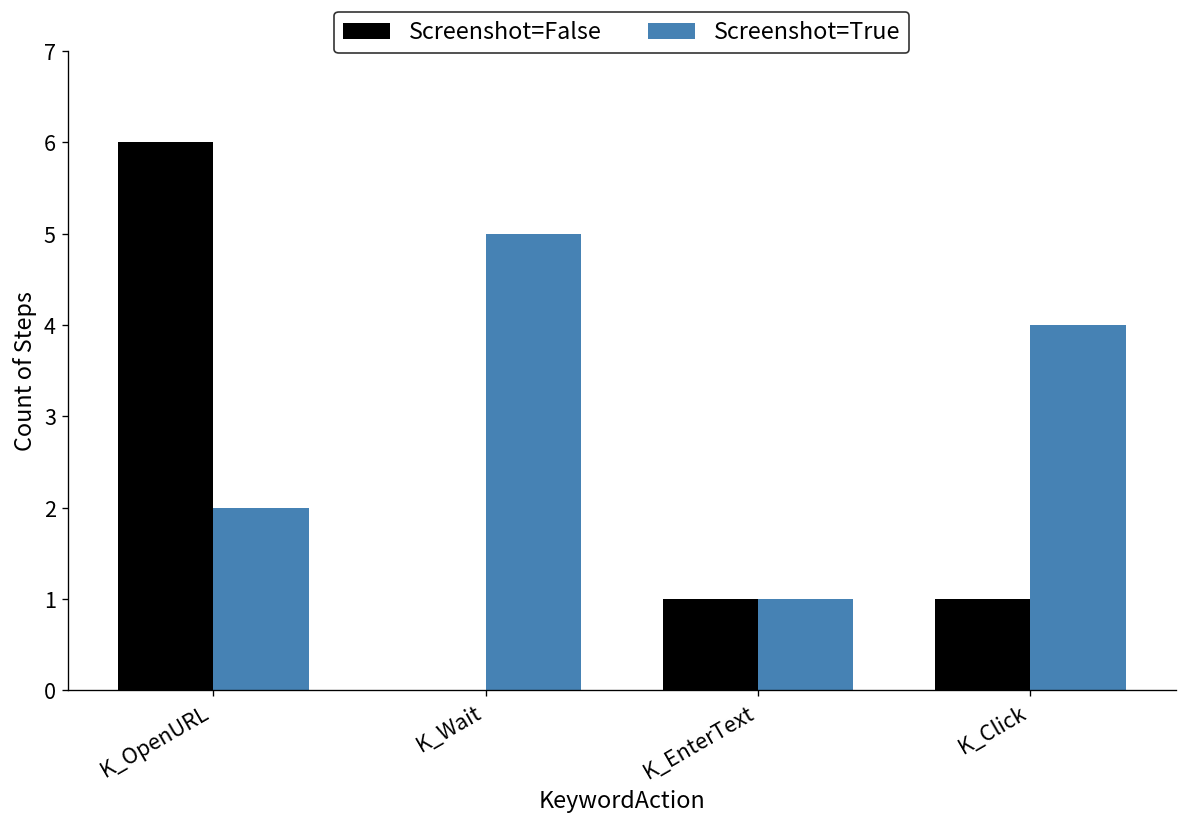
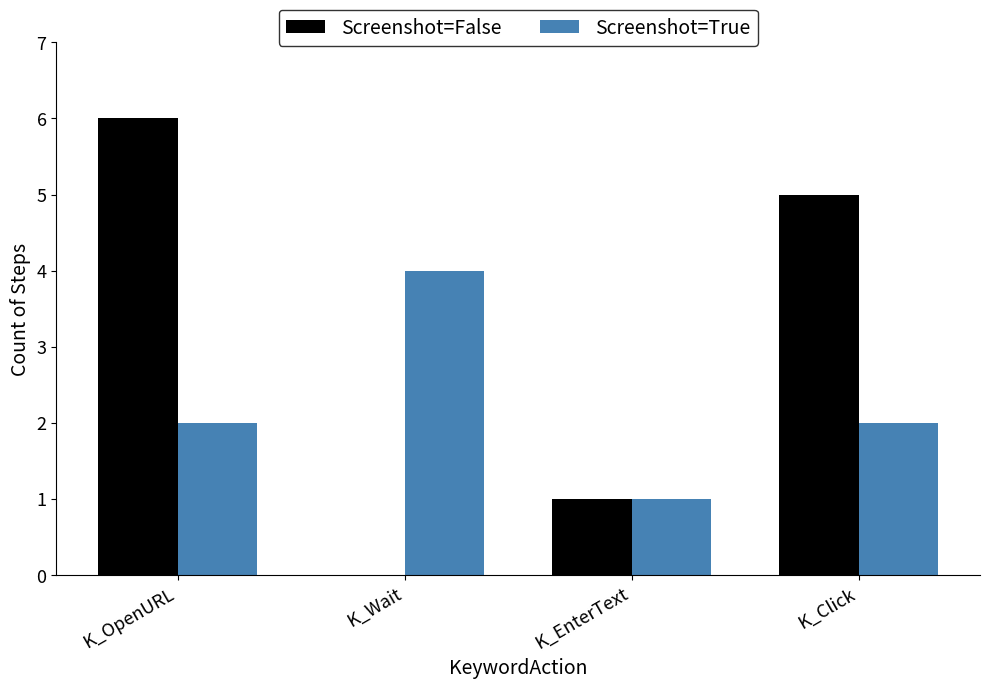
Screenshot=True, K_Wait: 5 -> 4
Screenshot=False, K_Click: 1 -> 5
Screenshot=True, K_Click: 4 -> 2
